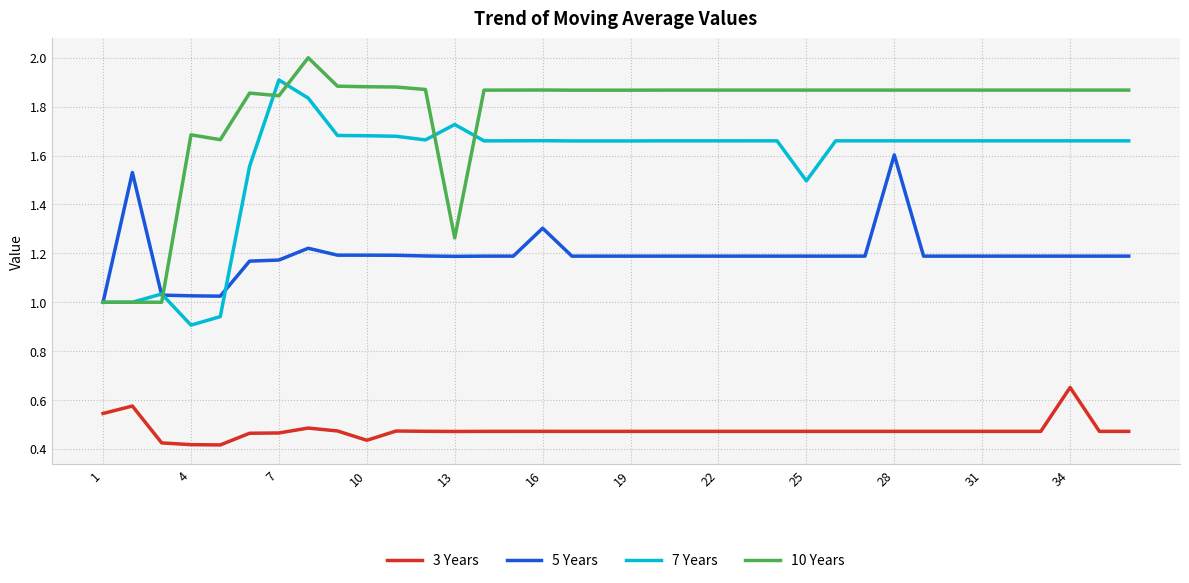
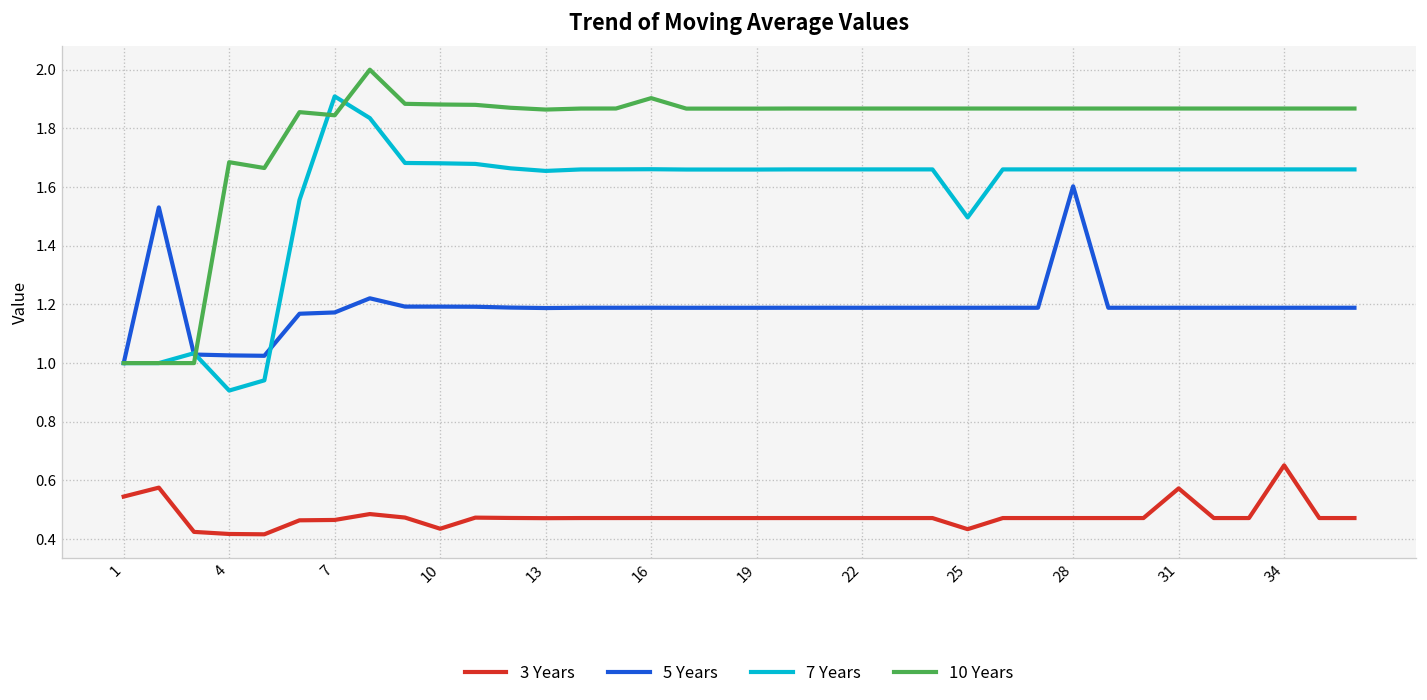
7 Years, 13: 1.73 -> 1.66
10 Years, 13: 1.26 -> 1.86
5 Years, 16: 1.30 -> 1.19
10 Years, 16: 1.87 -> 1.90
3 Years, 25: 0.47 -> 0.43
3 Years, 31: 0.47 -> 0.57
